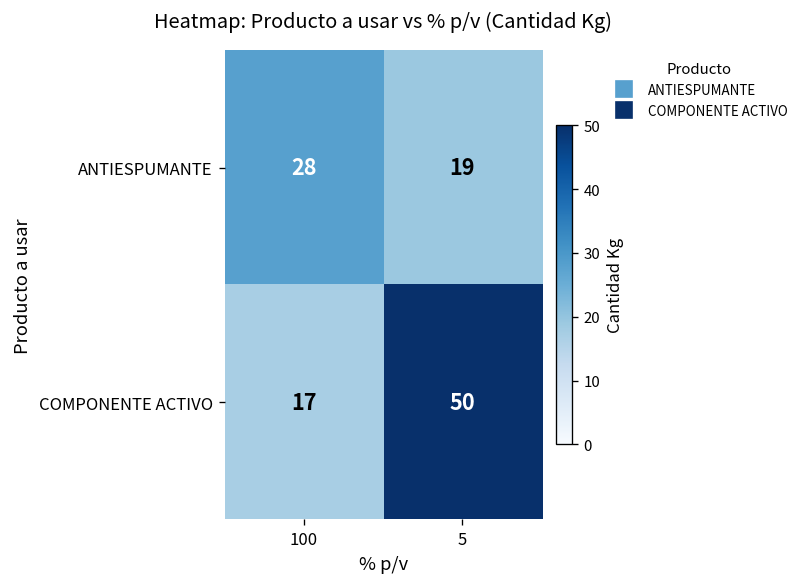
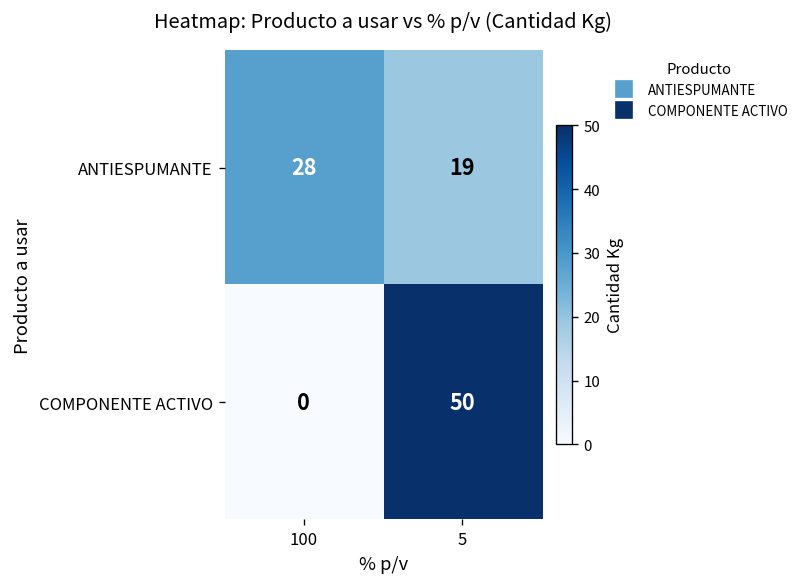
COMPONENTE ACTIVO, 100: 17 -> 0
